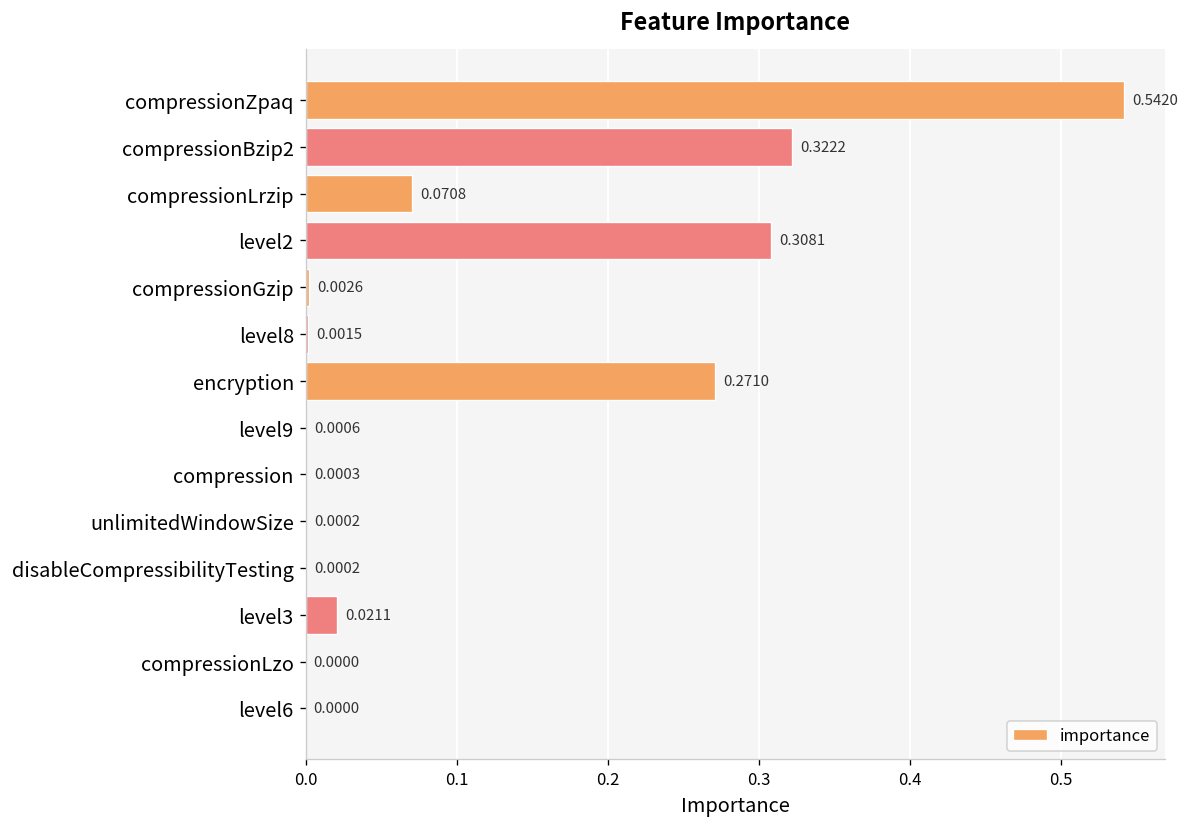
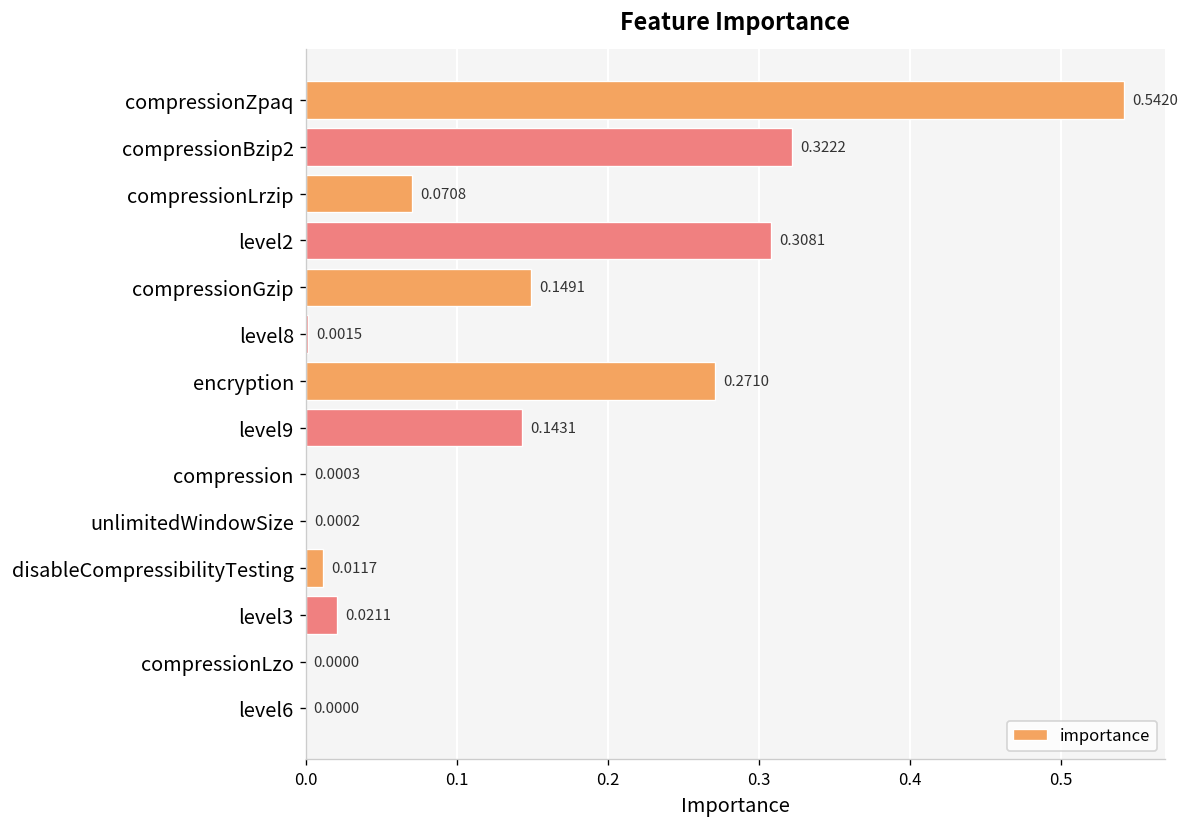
compressionGzip: 0.0026 -> 0.1491
level9: 0.0006 -> 0.1431
disableCompressibilityTesting: 0.0002 -> 0.0117
